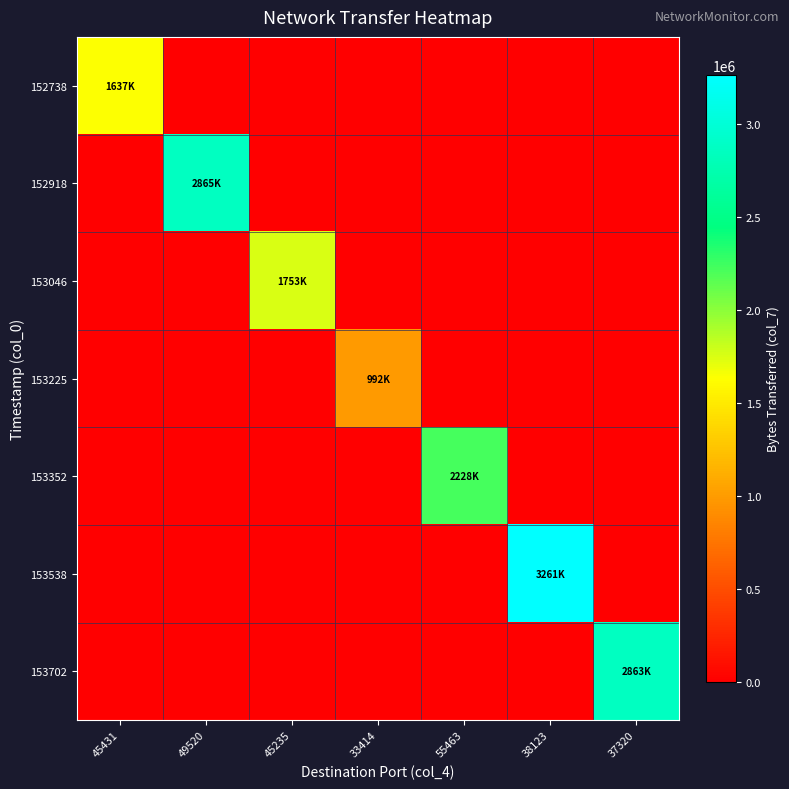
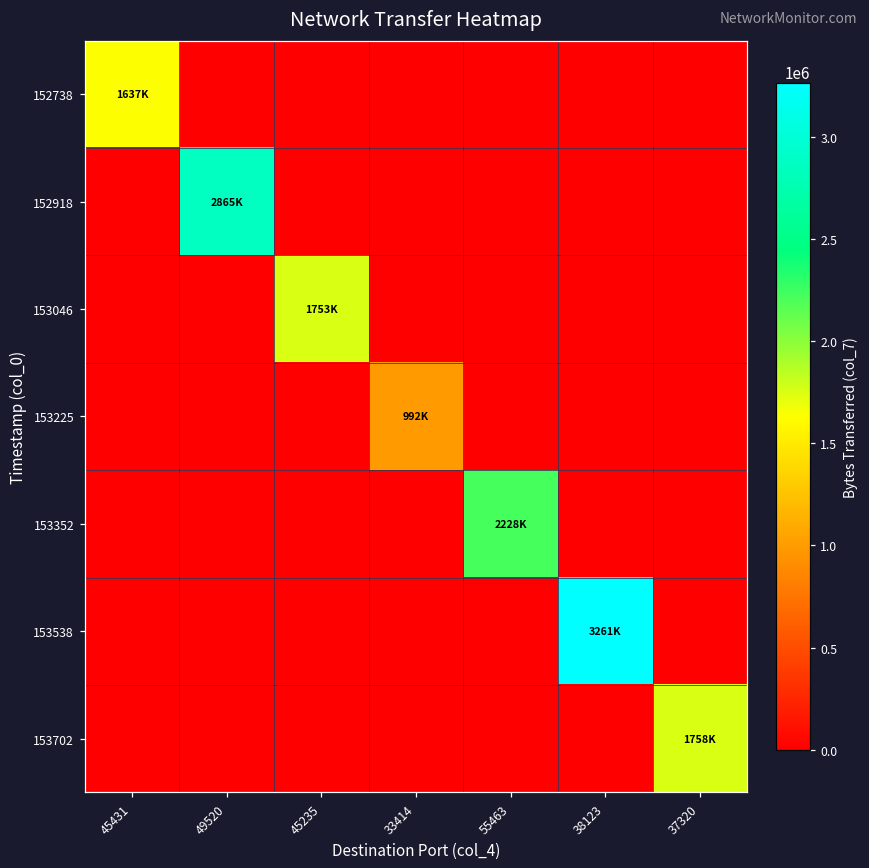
153702, 37320: 2863K -> 1758K
